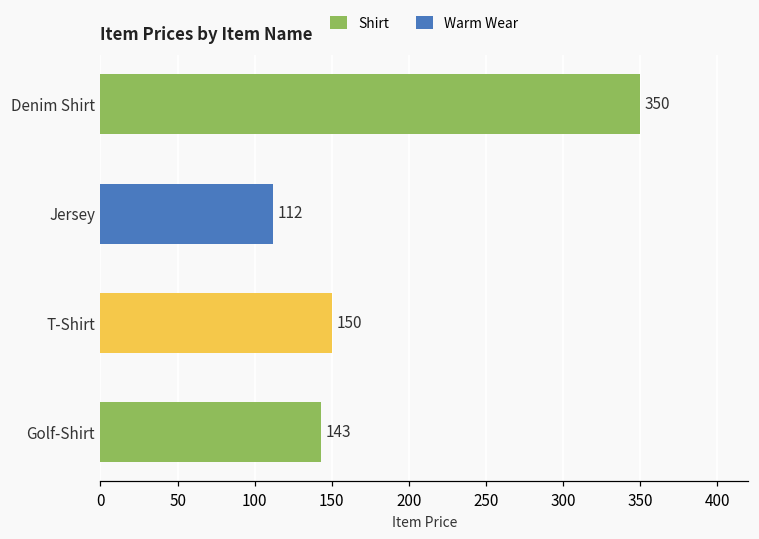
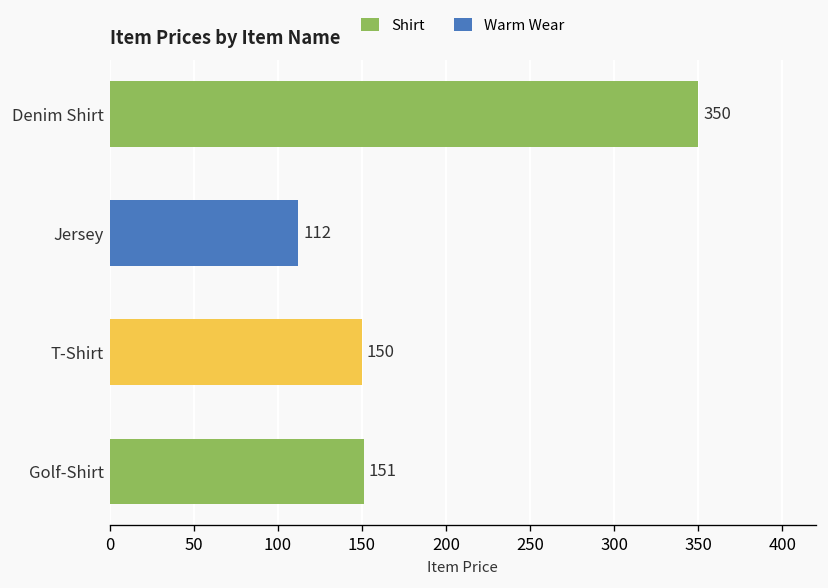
Golf-Shirt: 143 -> 151
